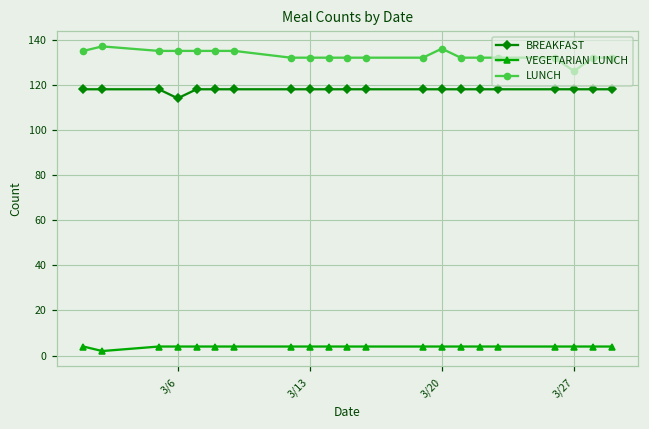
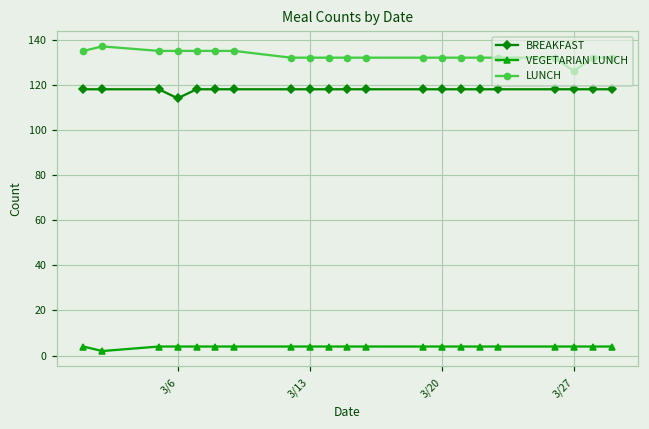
LUNCH, 3/20: 136 -> 132
